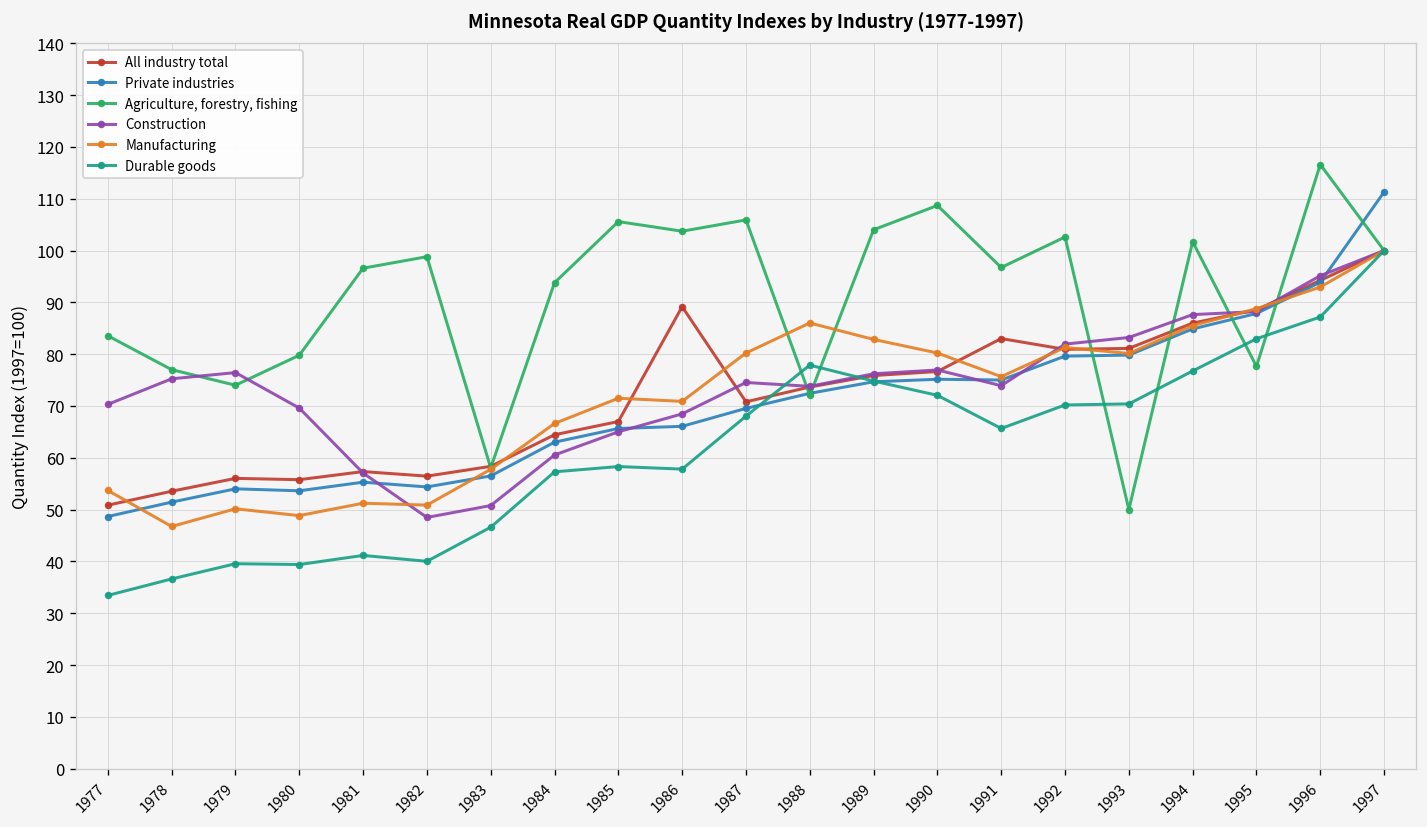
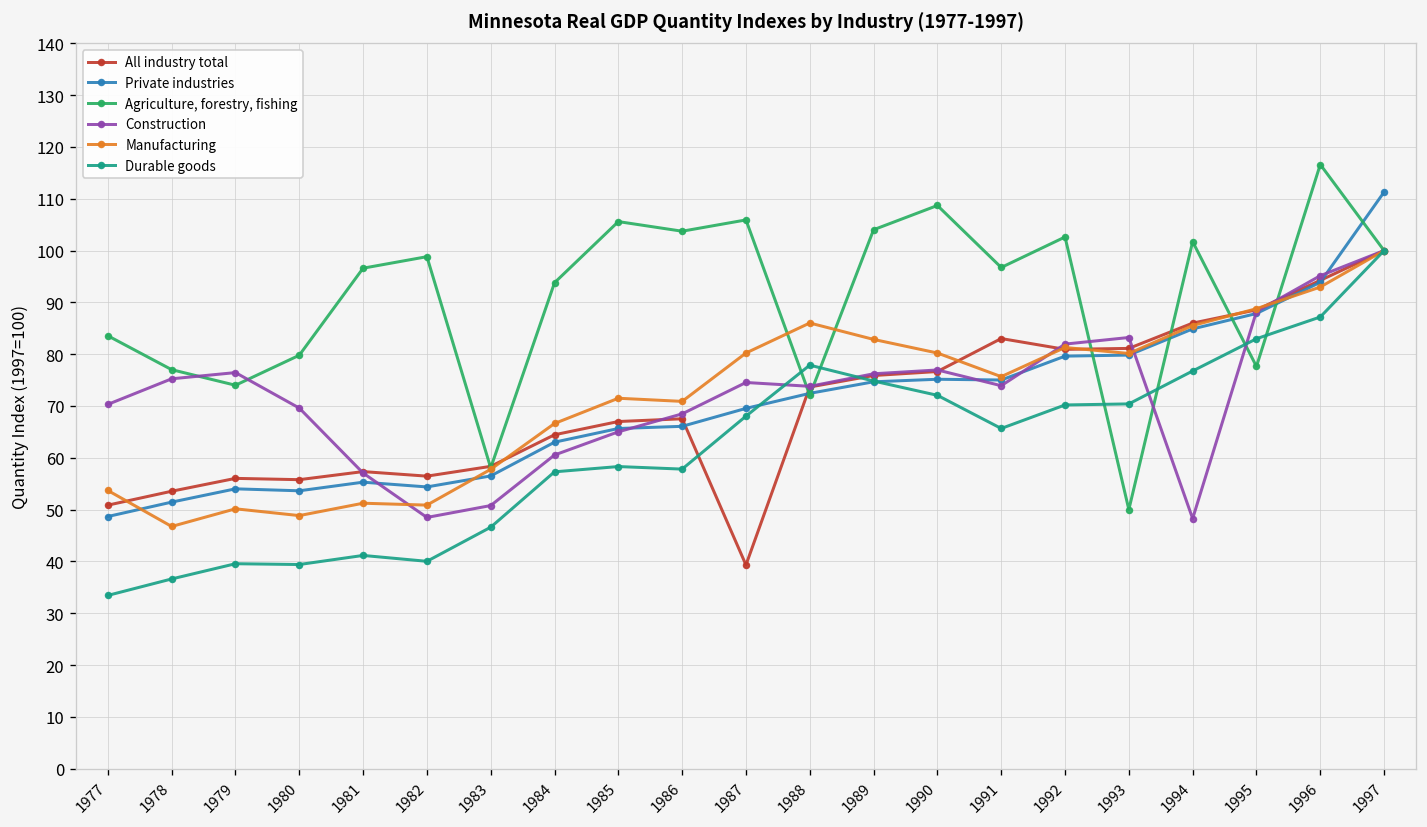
All industry total, 1986: 89 -> 68
All industry total, 1987: 71 -> 39
Construction, 1994: 88 -> 48
